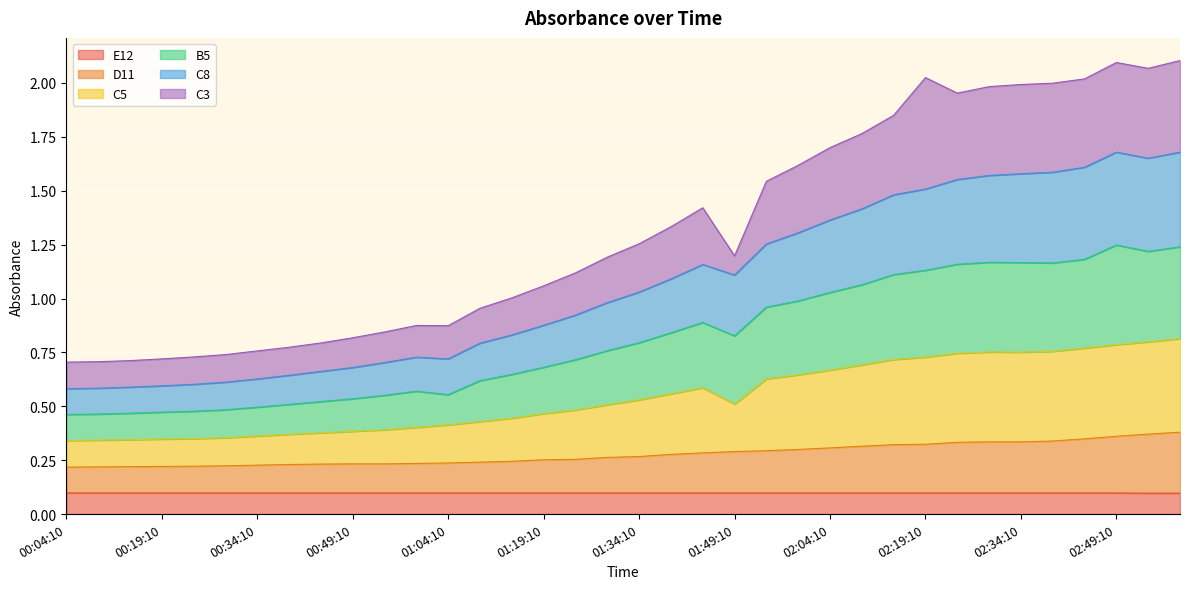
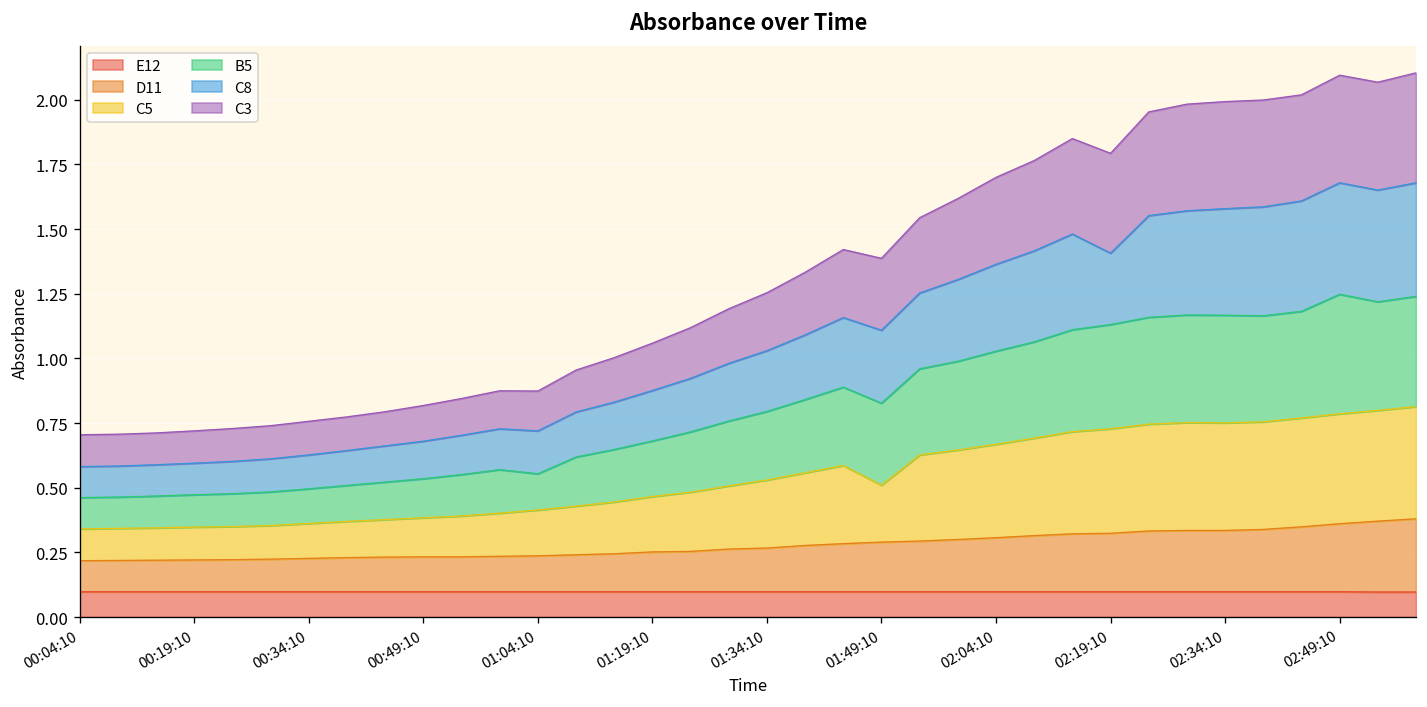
C3, 01:49:10: 0.09 -> 0.28
C8, 02:19:10: 0.38 -> 0.28
C3, 02:19:10: 0.52 -> 0.39
